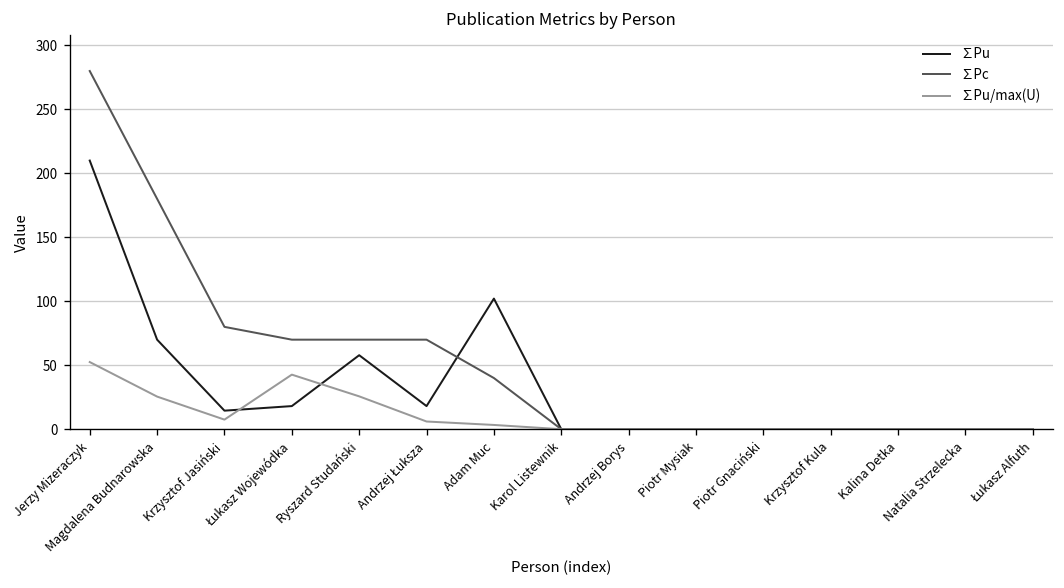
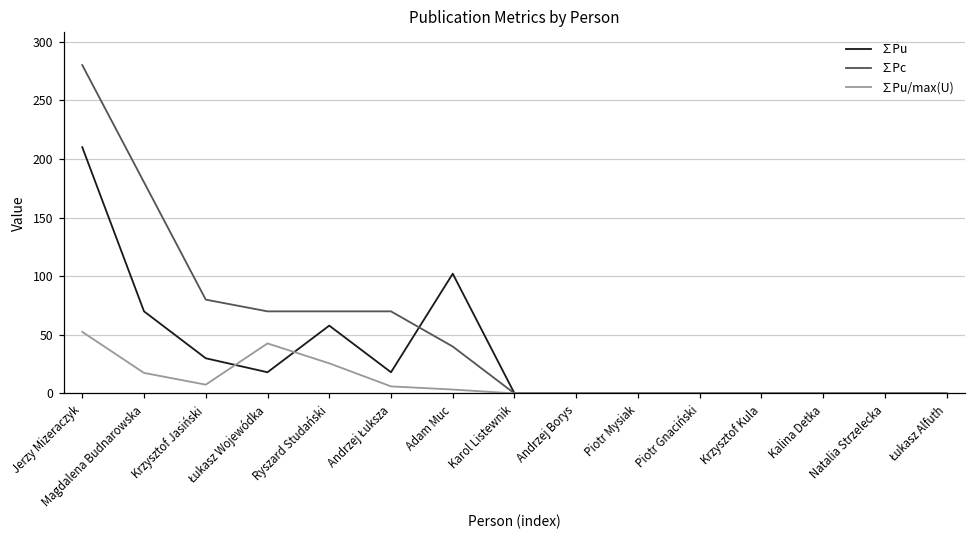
∑Pu/max(U), Magdalena Budnarowska: 26 -> 18
∑Pu, Krzysztof Jasiński: 15 -> 30
